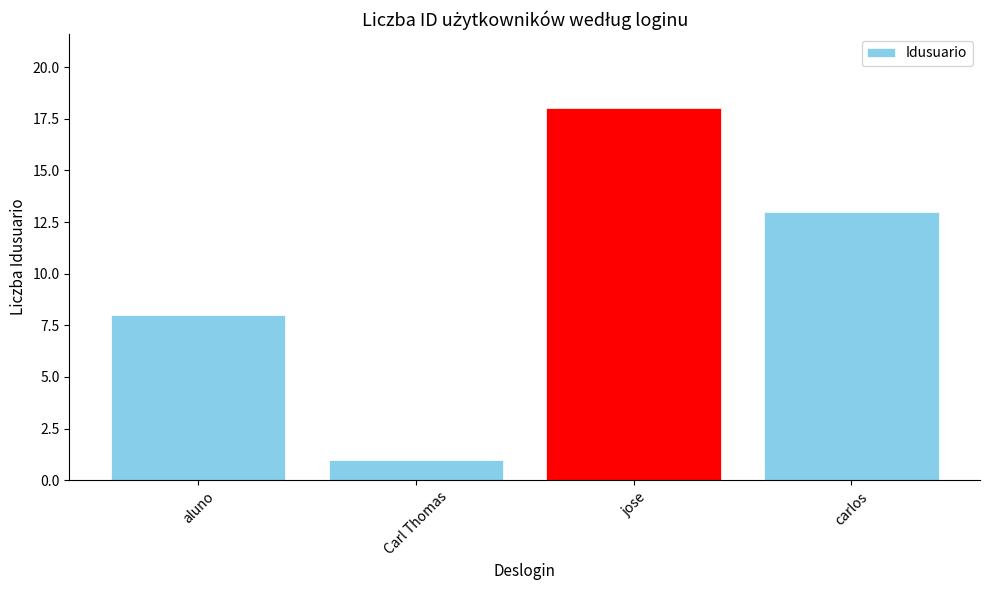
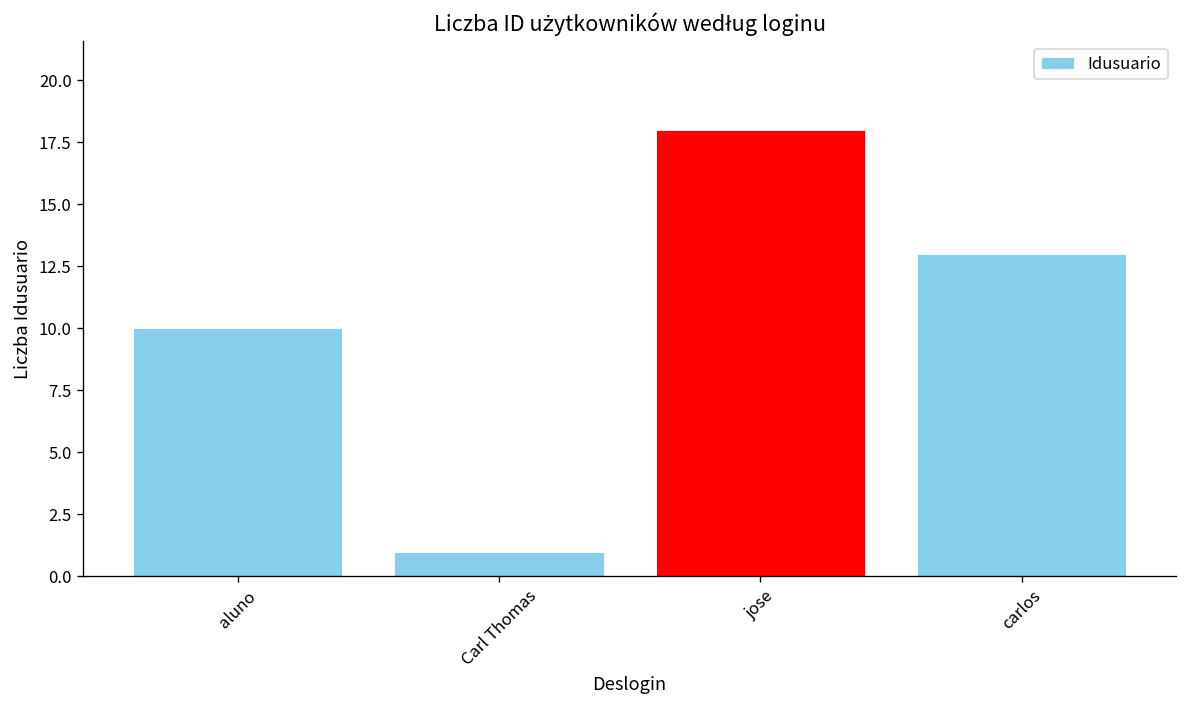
aluno: 8 -> 10
